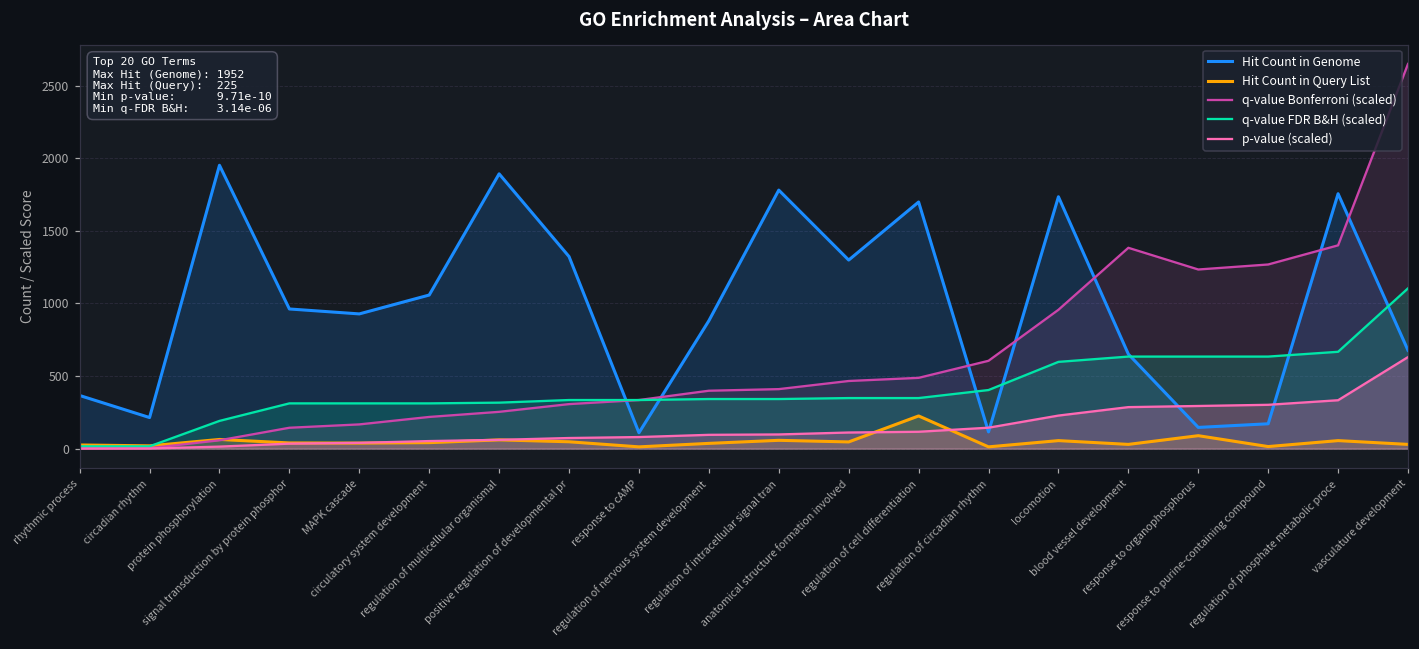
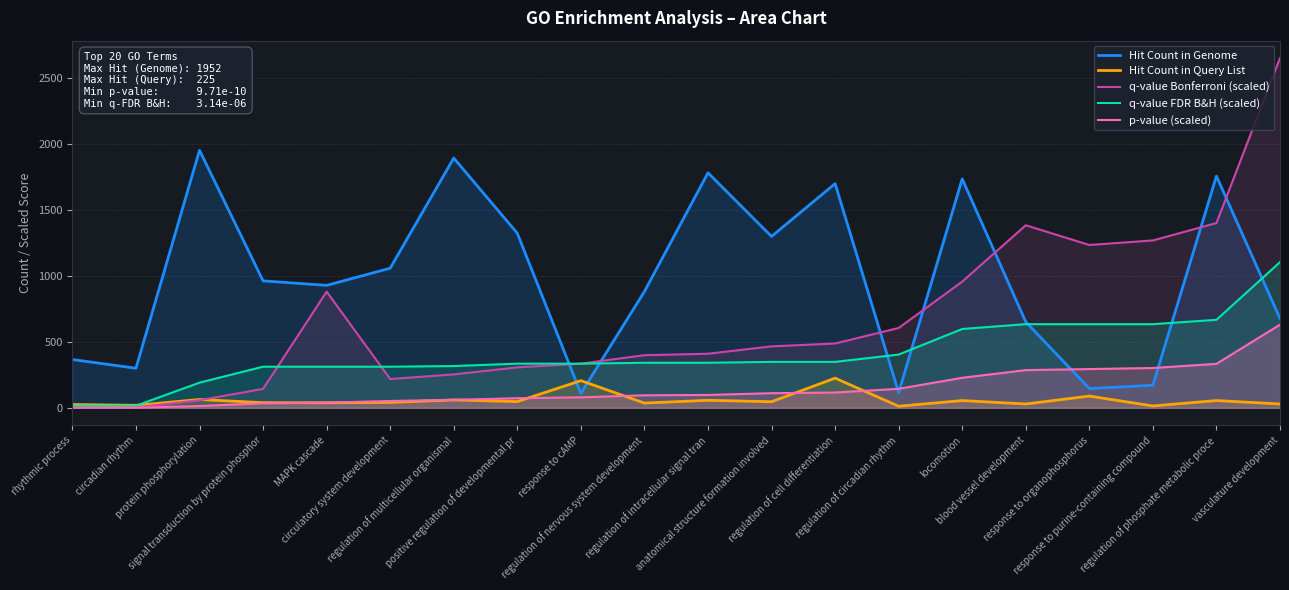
Hit Count in Genome, circadian rhythm: 210 -> 300
q-value Bonferroni (scaled), MAPK cascade: 170 -> 880
Hit Count in Query List, response to cAMP: 10 -> 210
